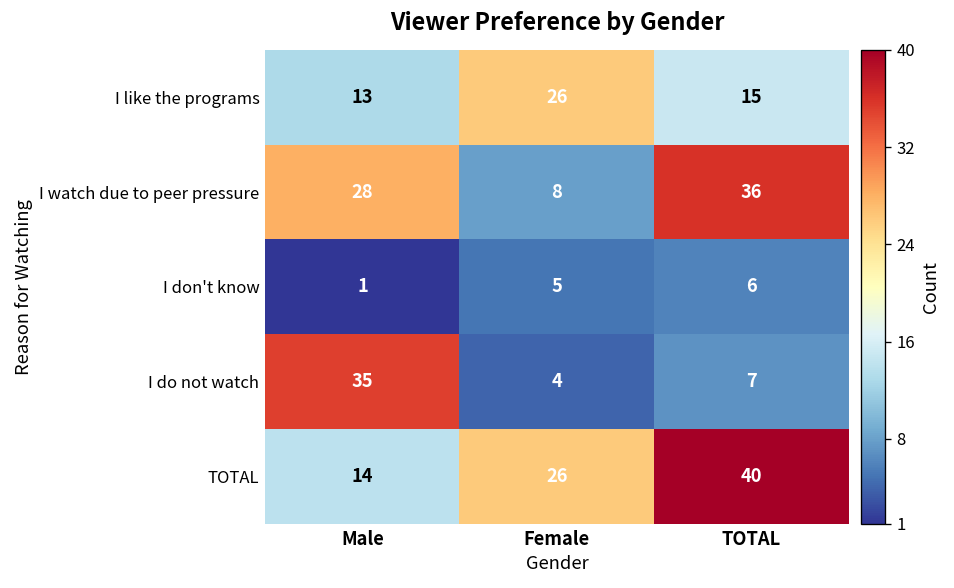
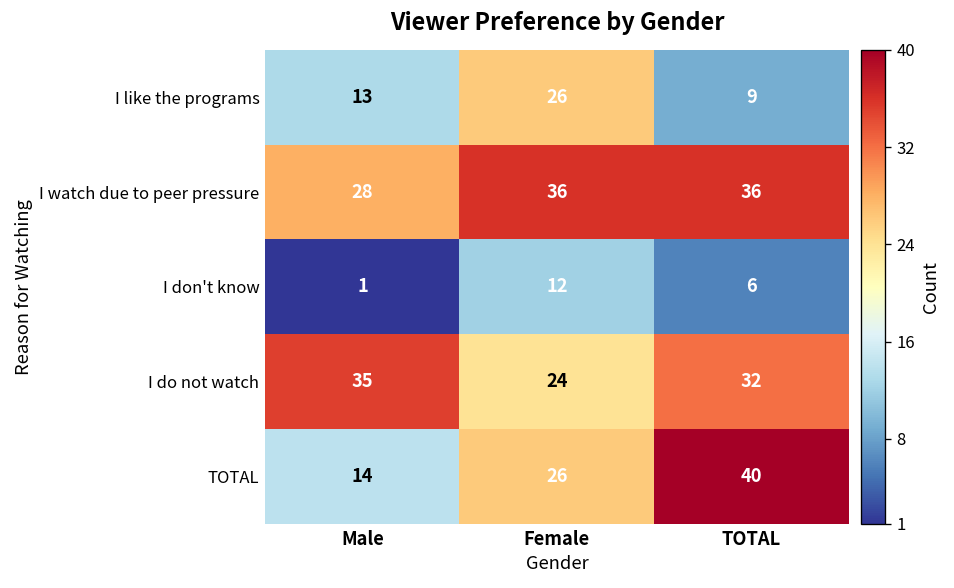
I like the programs, TOTAL: 15 -> 9
I watch due to peer pressure, Female: 8 -> 36
I don't know, Female: 5 -> 12
I do not watch, Female: 4 -> 24
I do not watch, TOTAL: 7 -> 32
